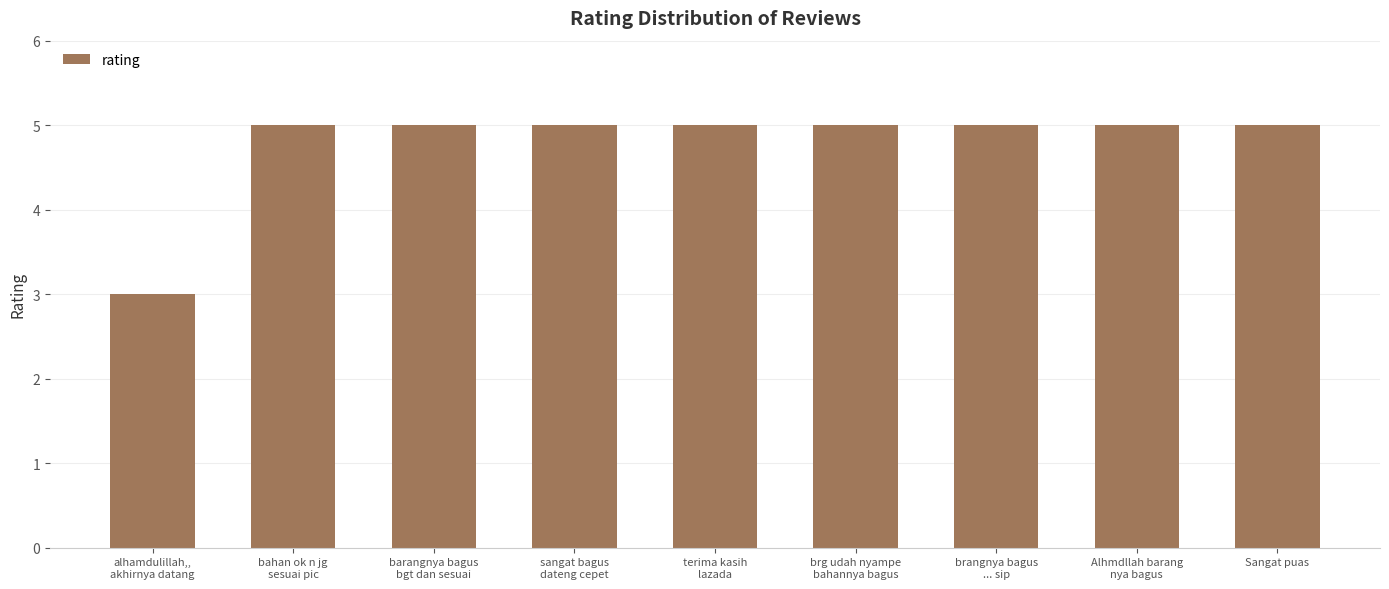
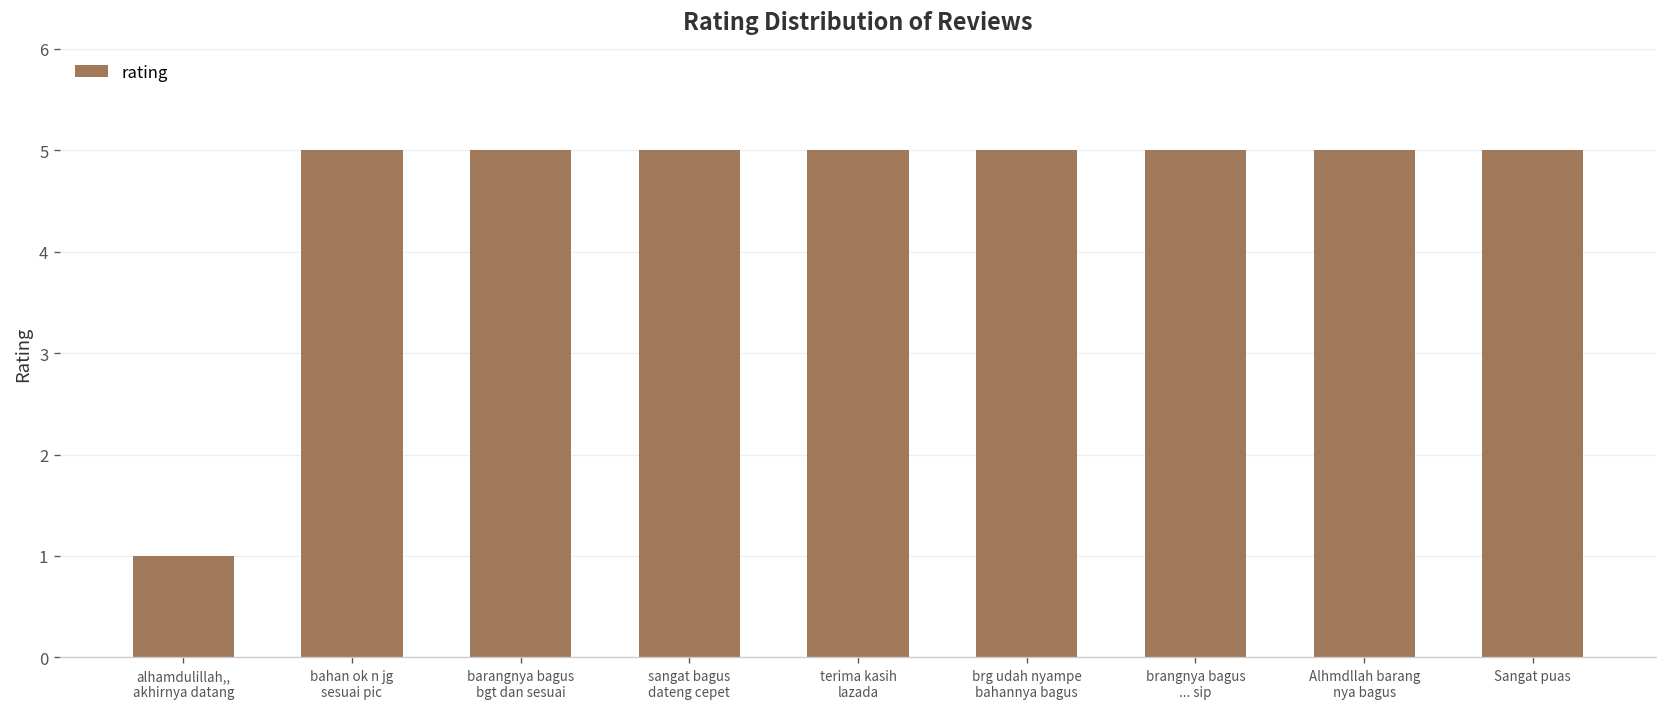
alhamdulillah,, akhirnya datang: 3 -> 1
